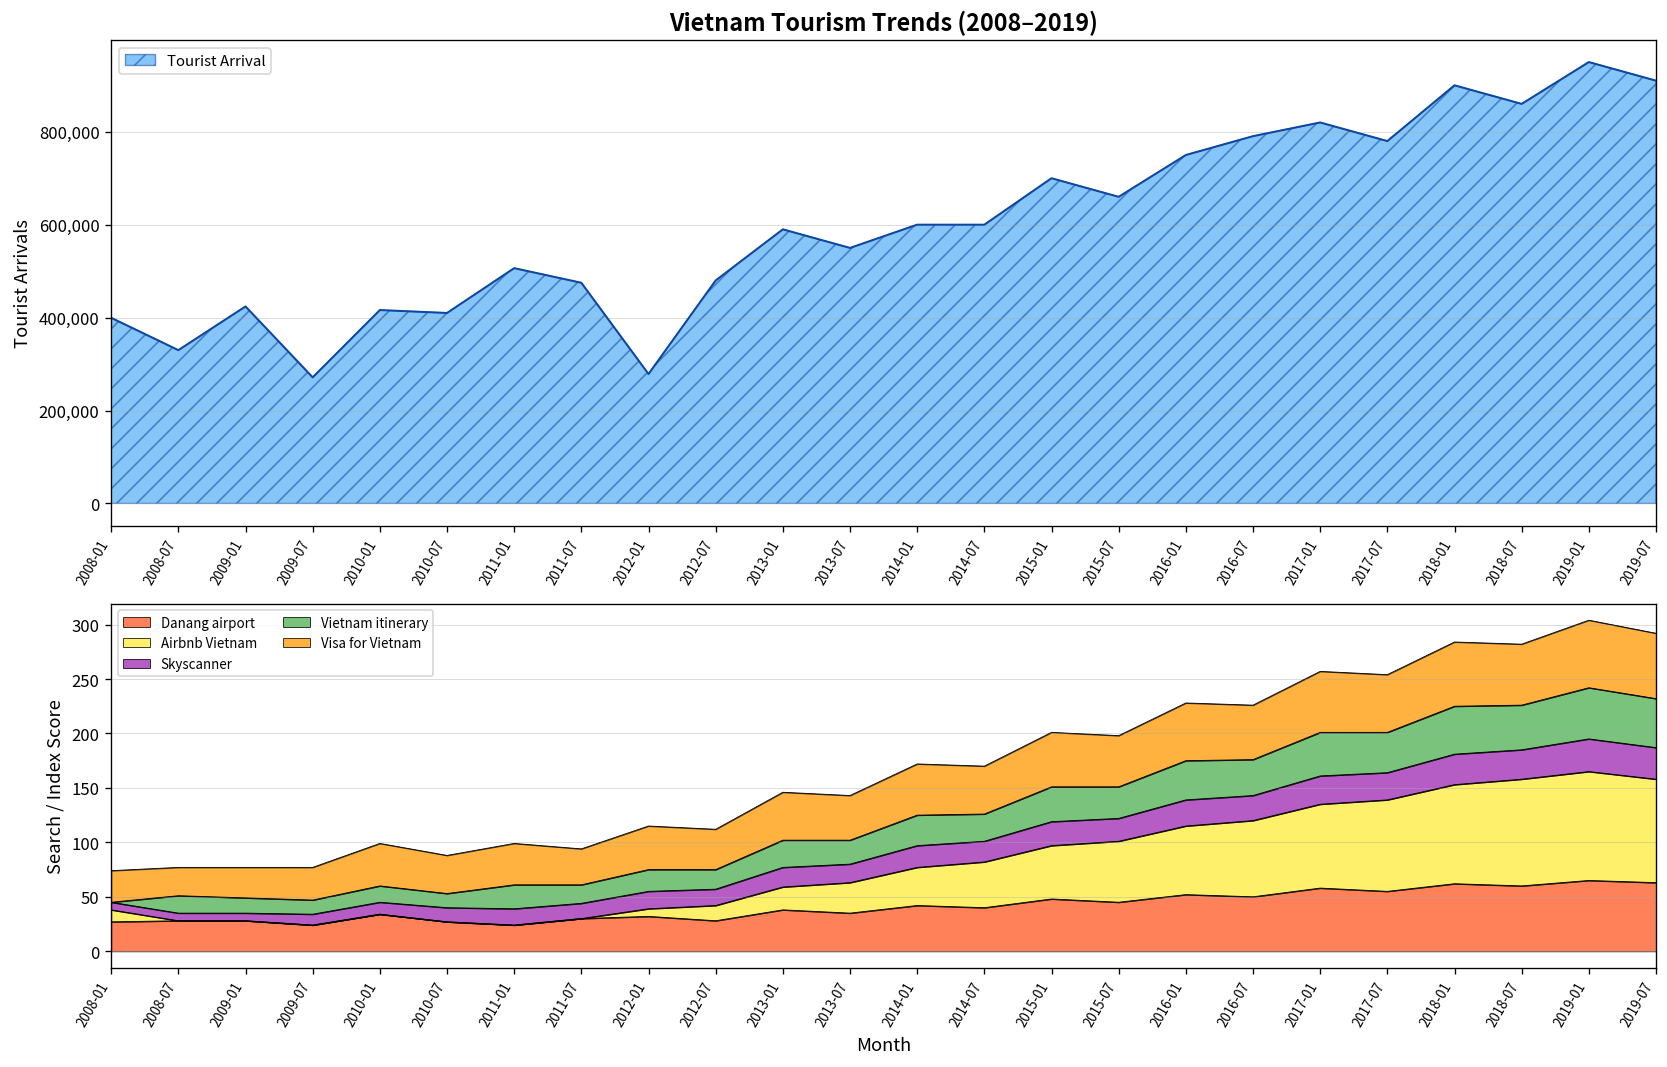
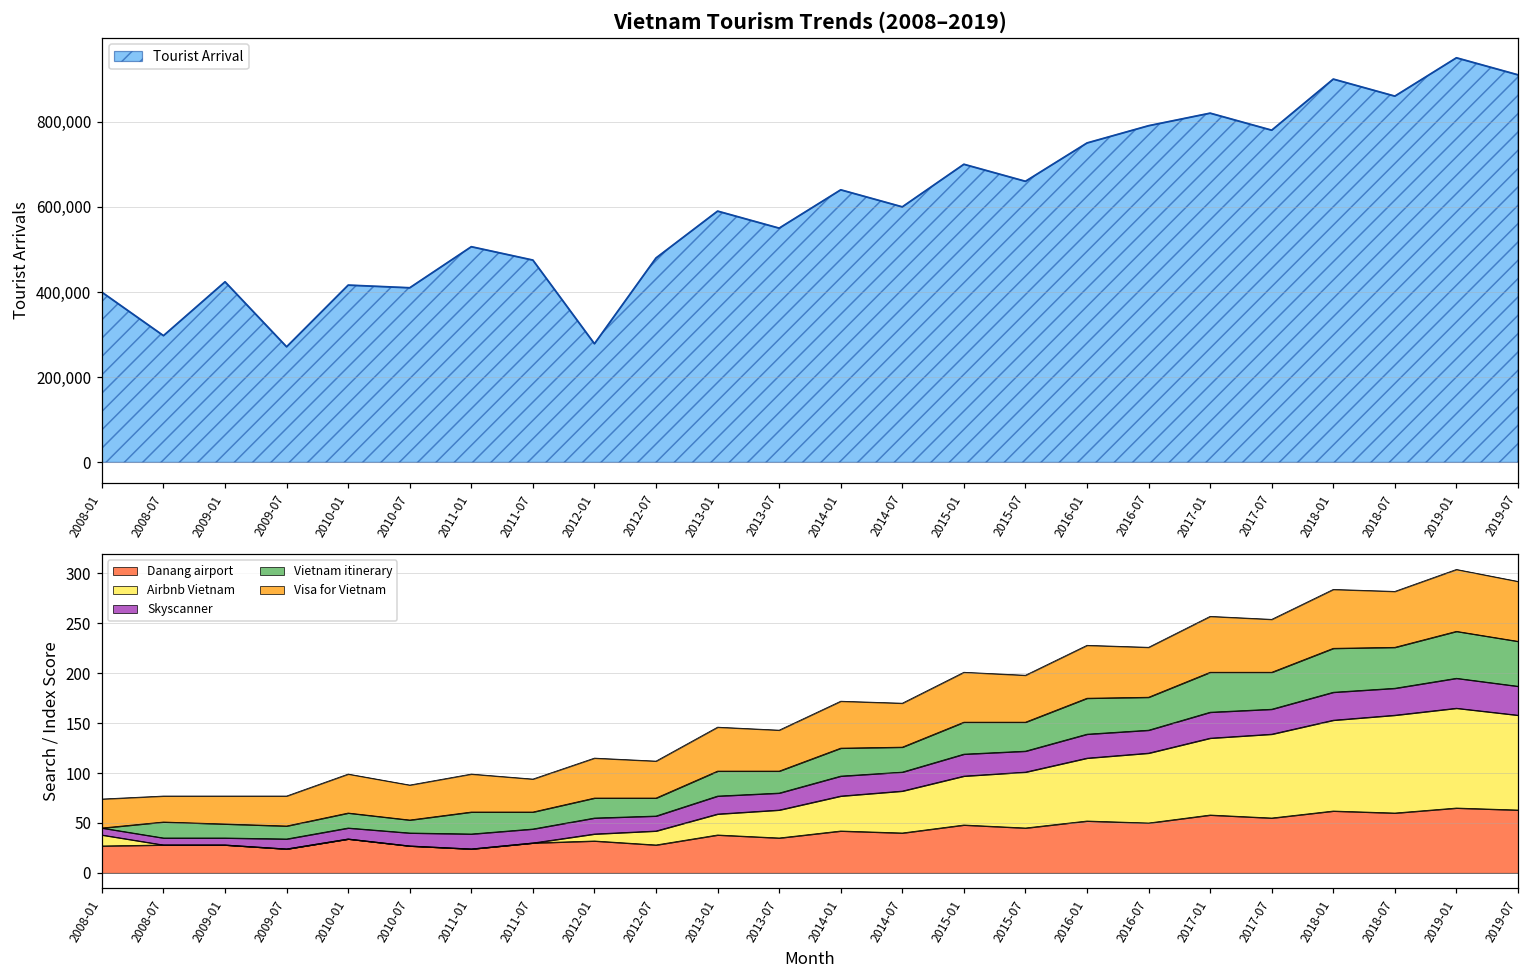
Vietnam Tourism Trends (2008–2019), 2008-07: 330,000 -> 300,000
Vietnam Tourism Trends (2008–2019), 2014-01: 600,000 -> 640,000
